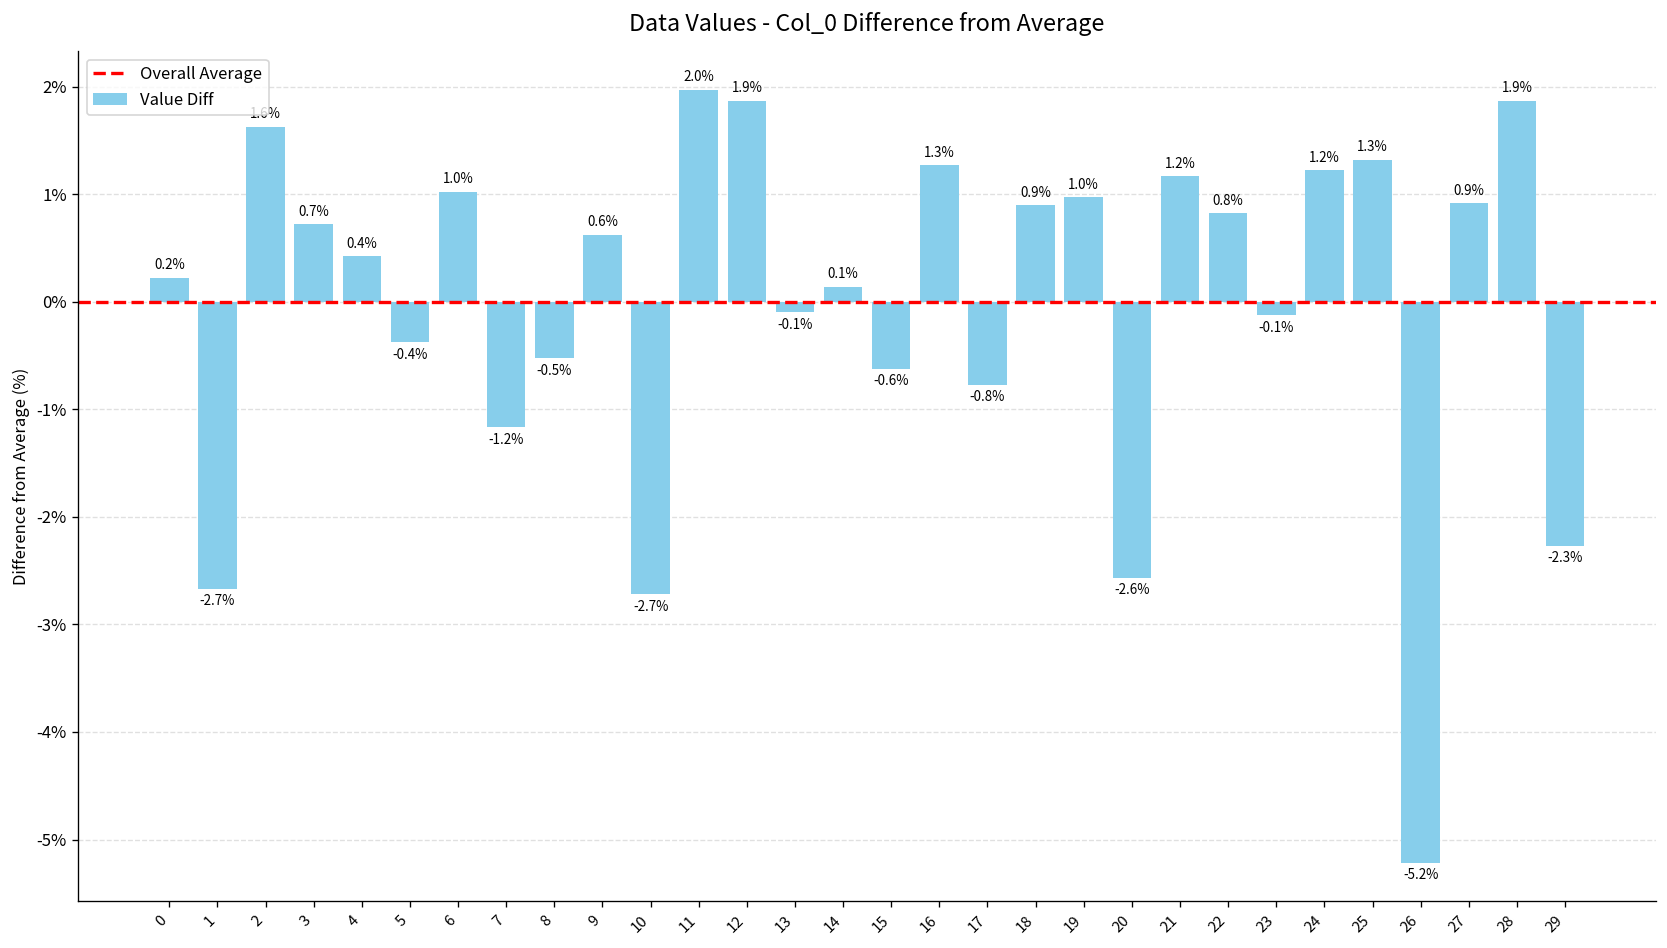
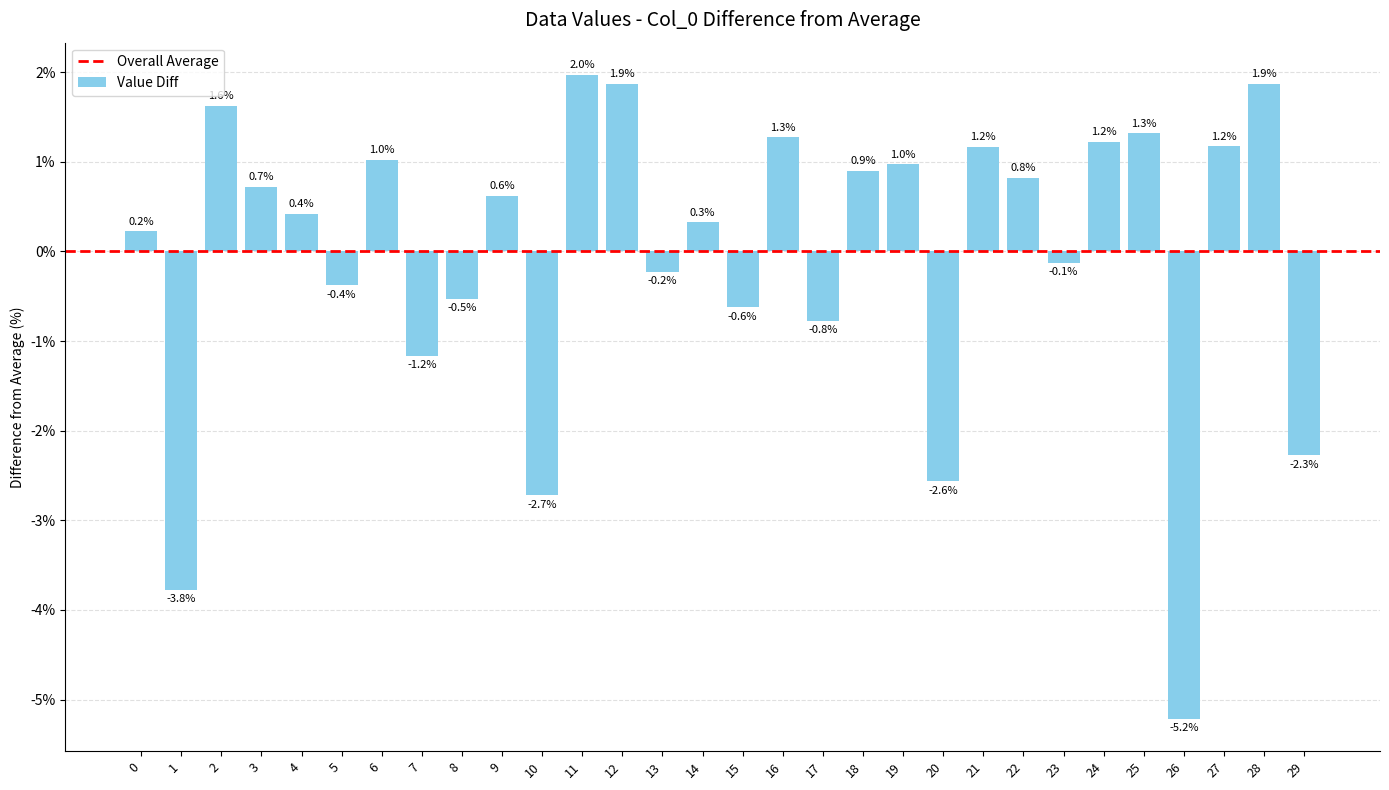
1: -2.7% -> -3.8%
13: -0.1% -> -0.2%
14: 0.1% -> 0.3%
27: 0.9% -> 1.2%
